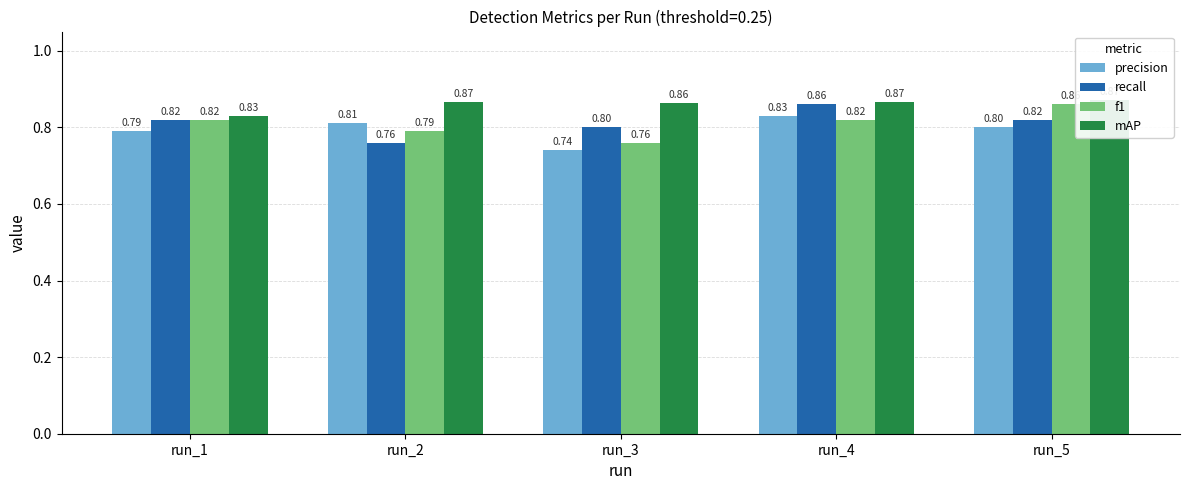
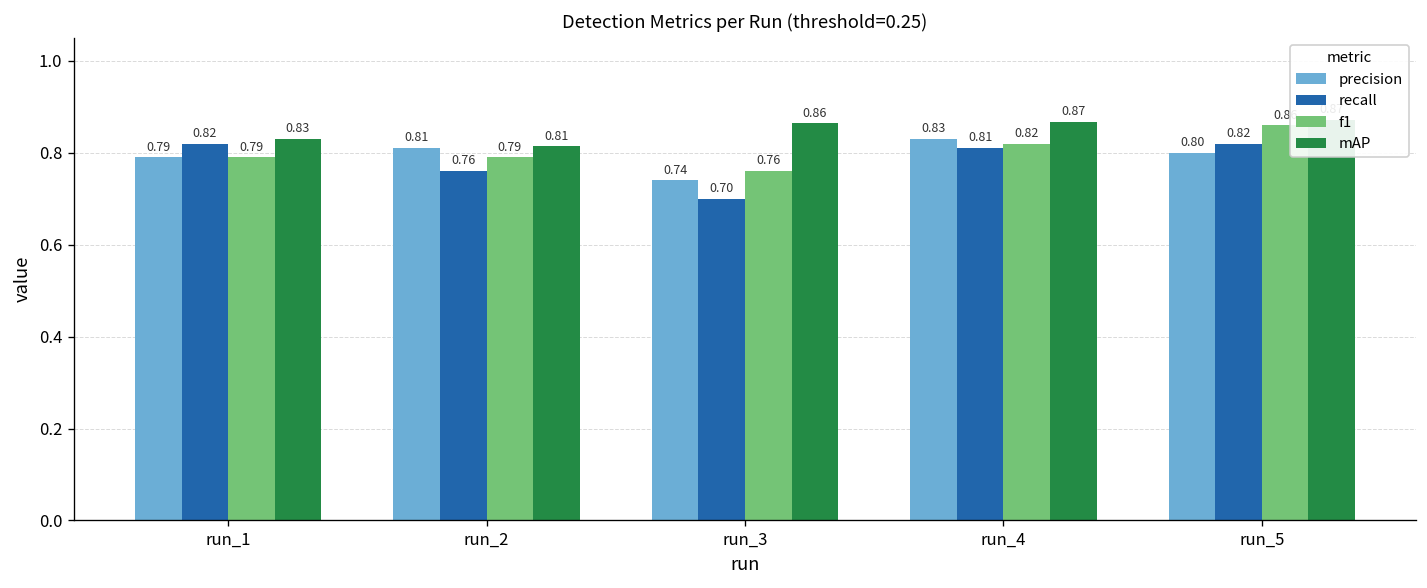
f1, run_1: 0.82 -> 0.79
mAP, run_2: 0.87 -> 0.81
recall, run_3: 0.80 -> 0.70
recall, run_4: 0.86 -> 0.81
